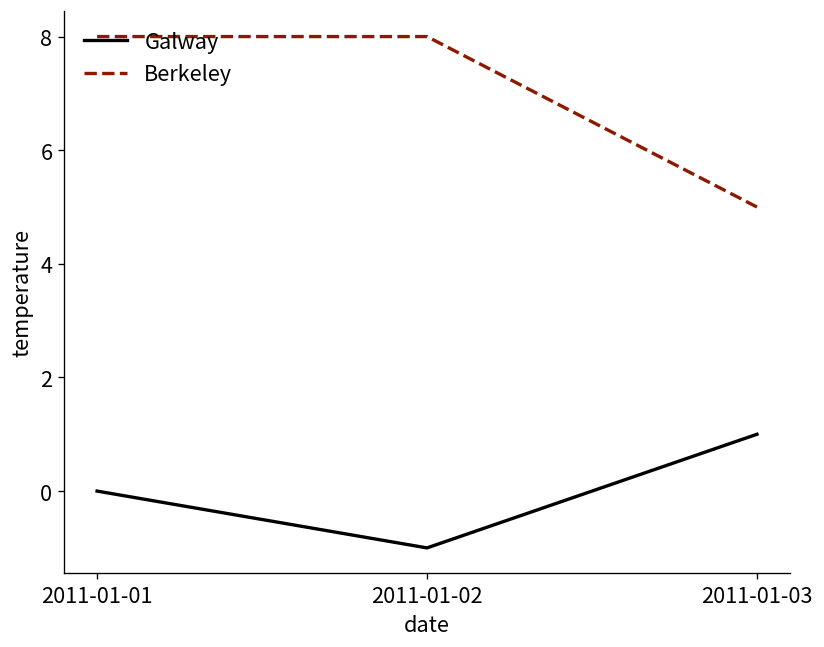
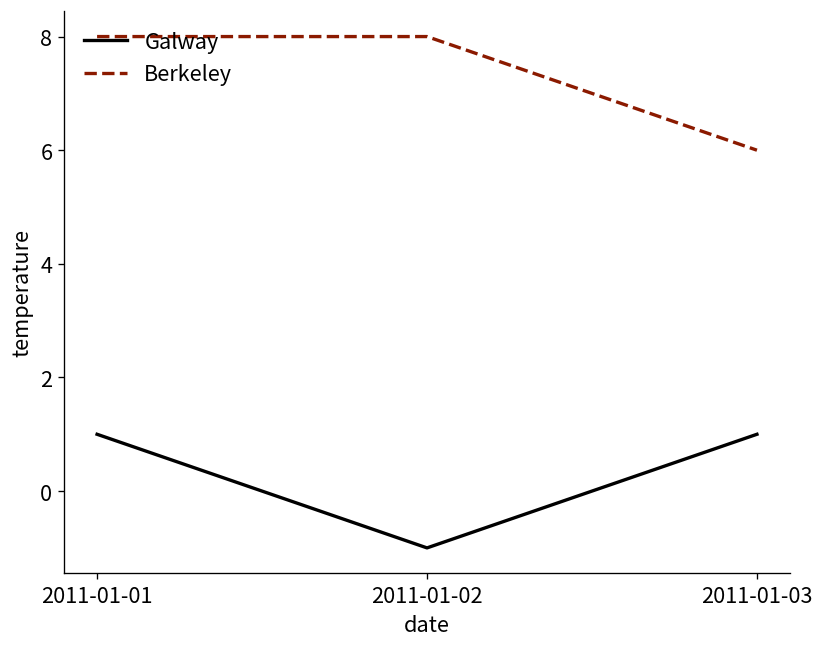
Galway, 2011-01-01: 0 -> 1
Berkeley, 2011-01-03: 5 -> 6
